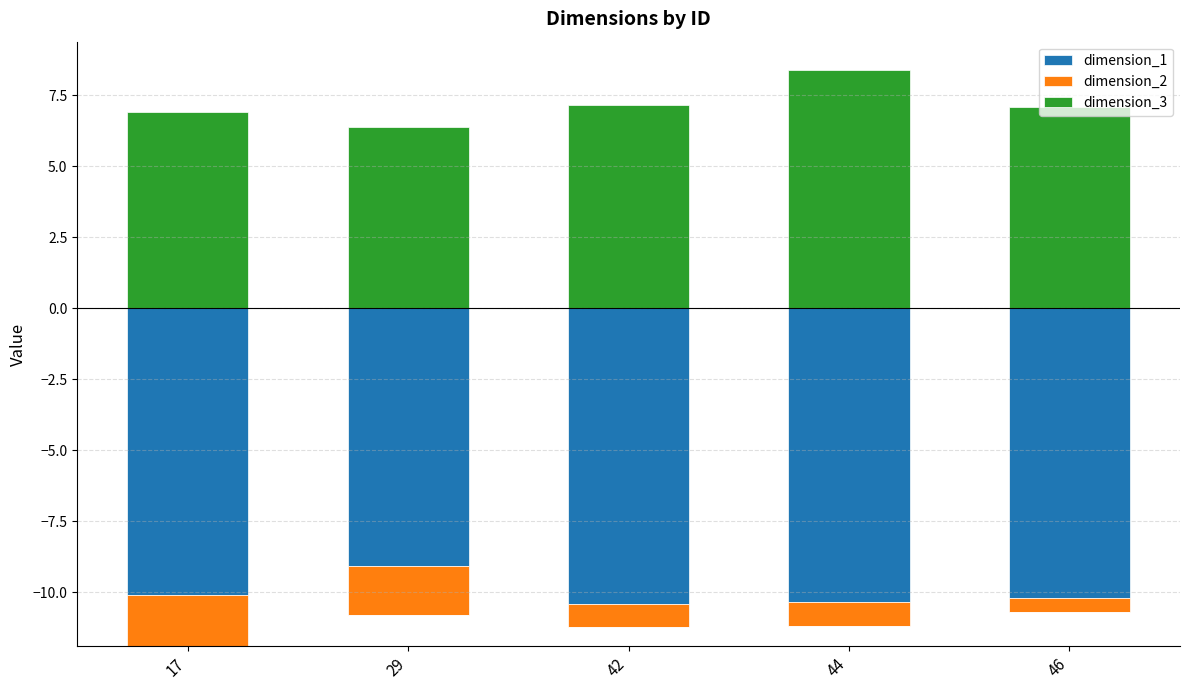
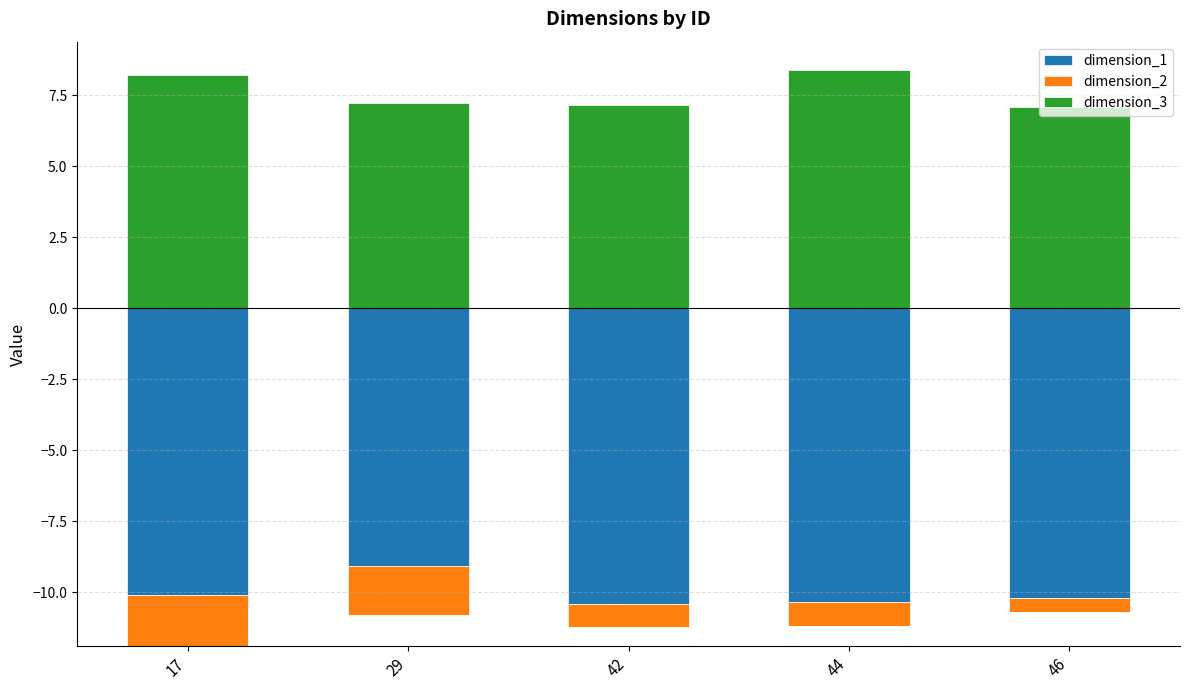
dimension_3, 17: 6.9 -> 8.2
dimension_3, 29: 6.4 -> 7.2
